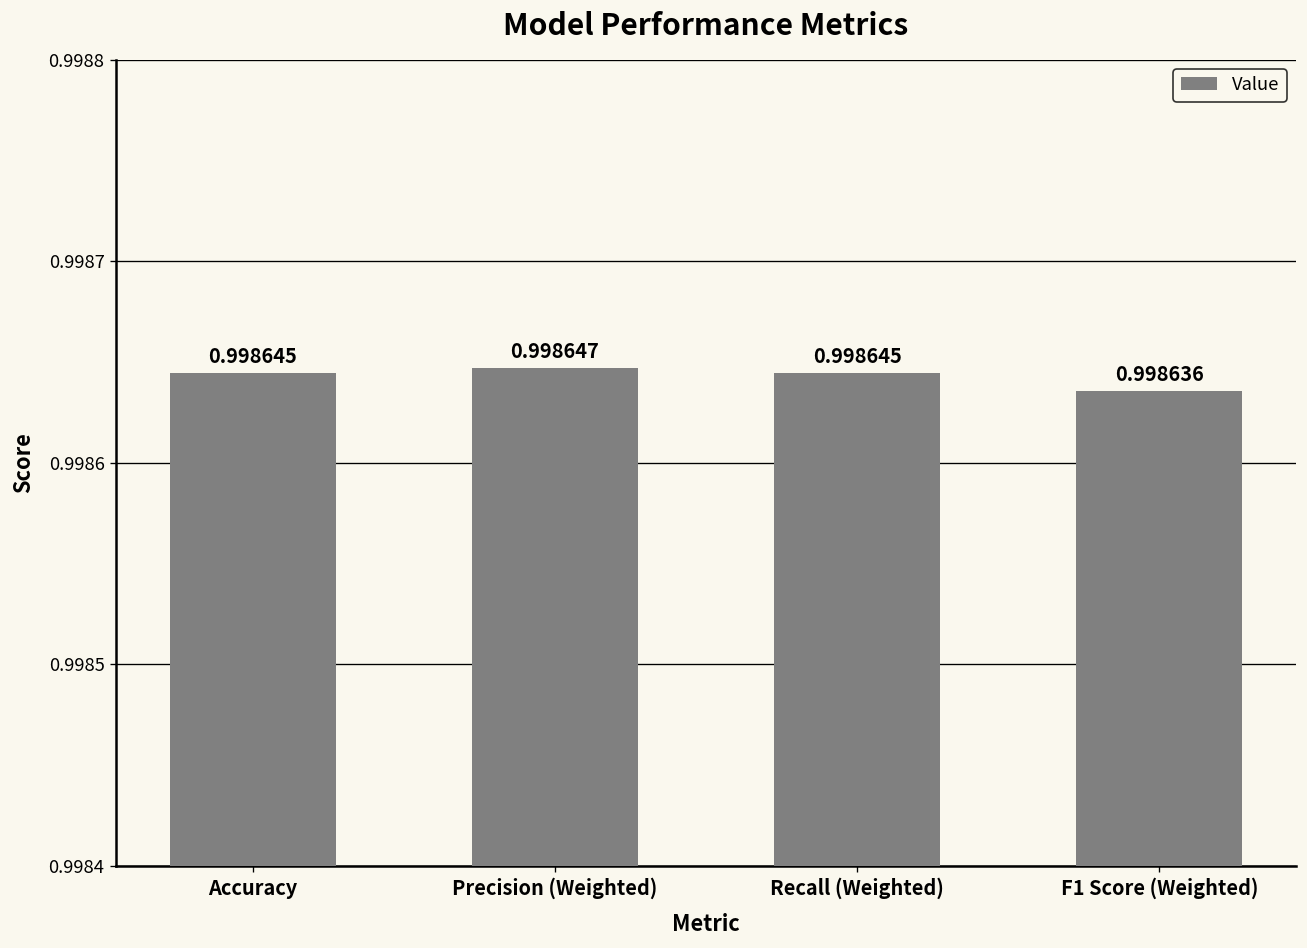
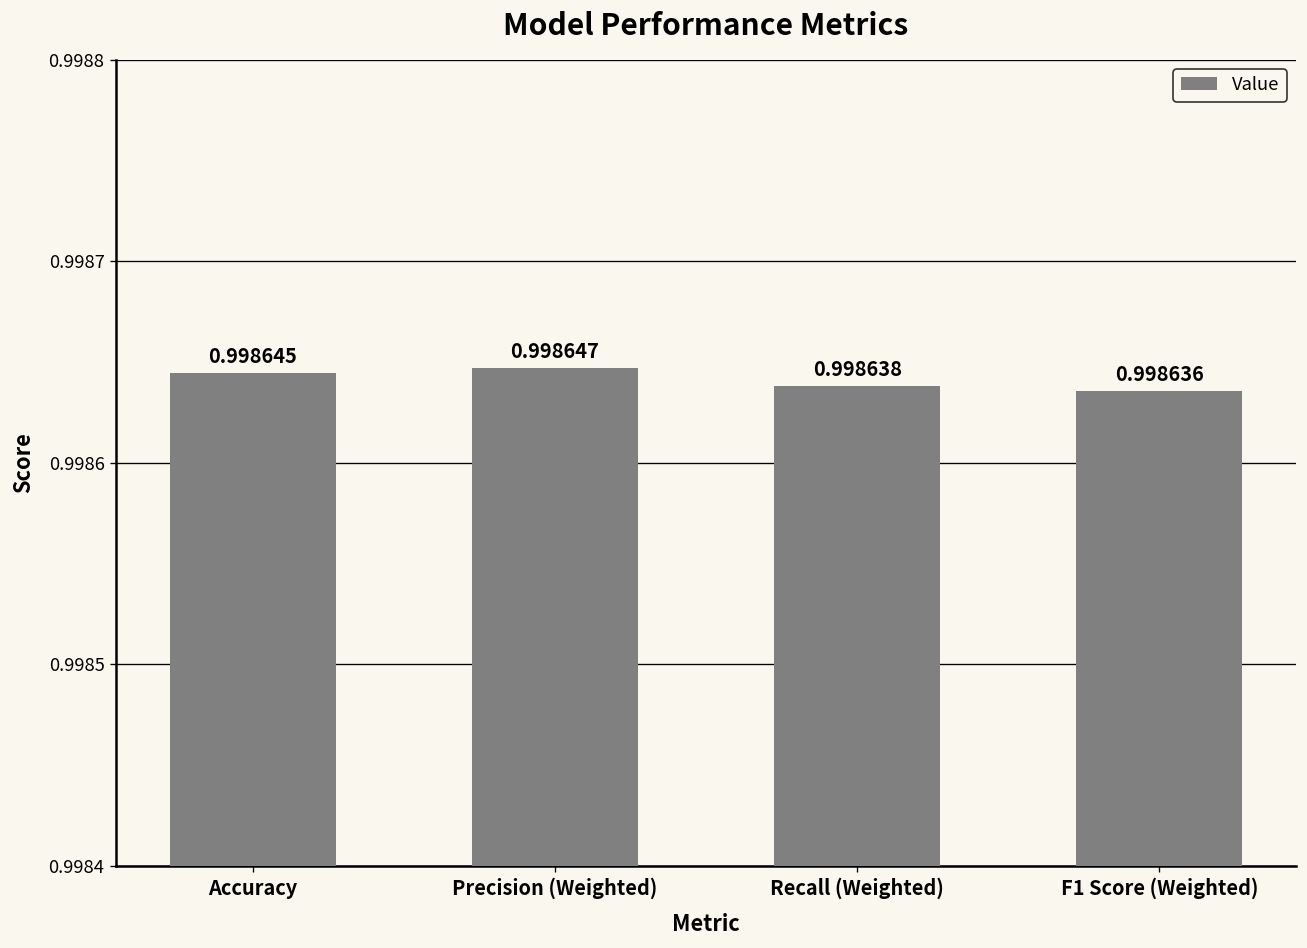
Recall (Weighted): 0.998645 -> 0.998638
